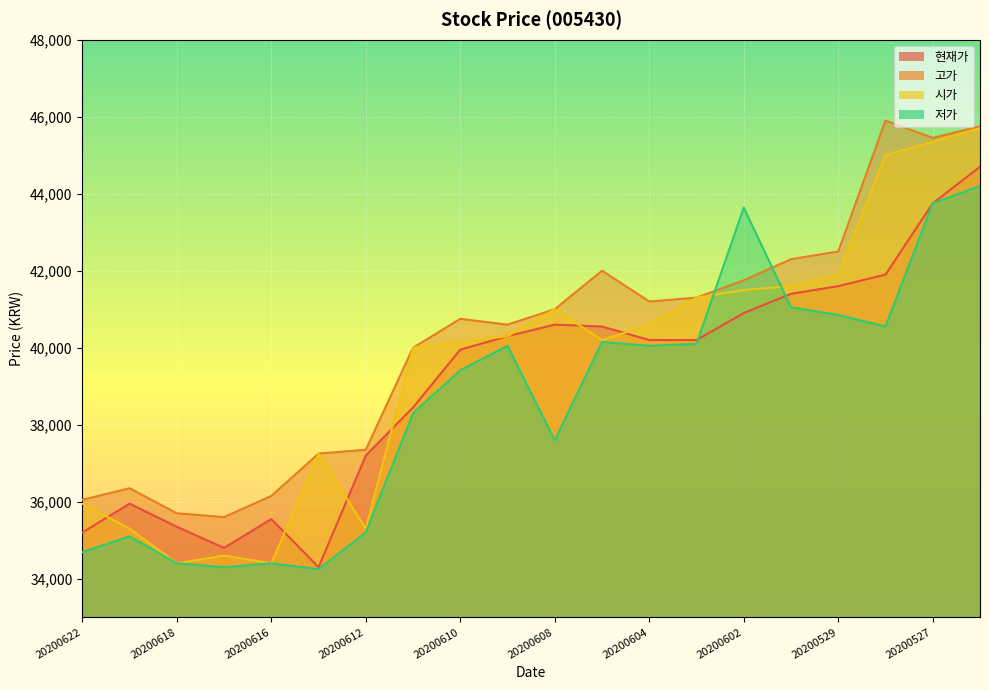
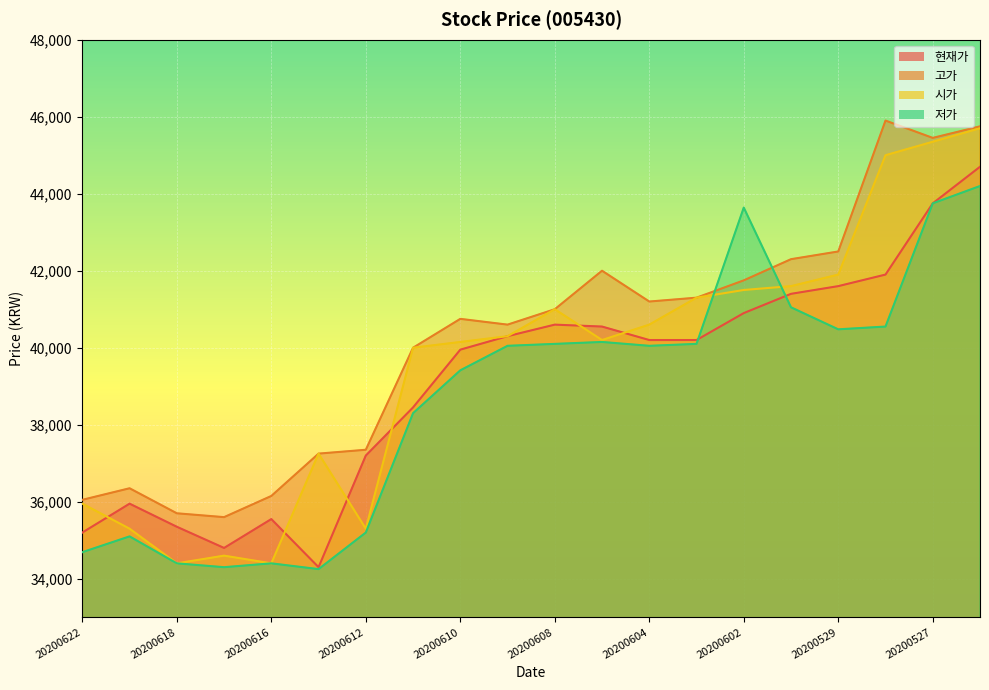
저가, 20200608: 37,600 -> 40,100
저가, 20200529: 40,900 -> 40,500
